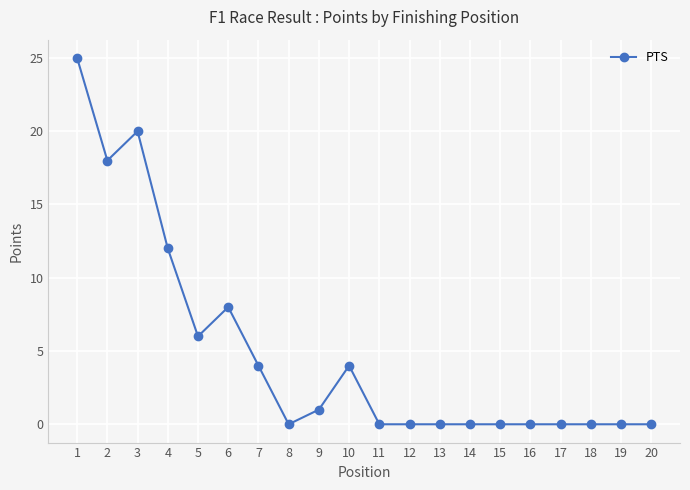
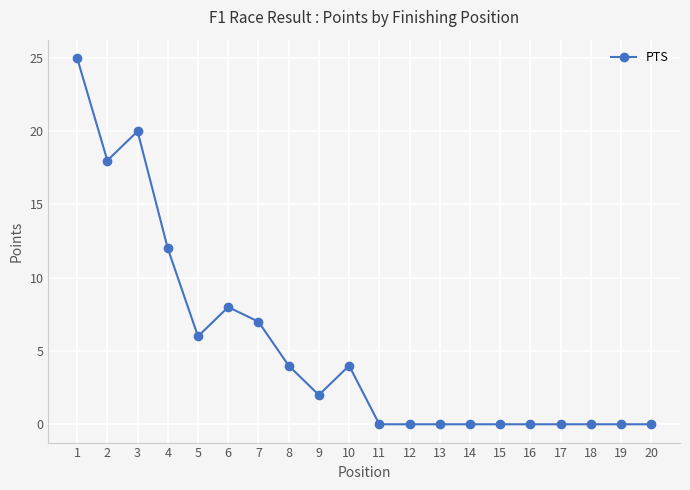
7: 4 -> 7
8: 0 -> 4
9: 1 -> 2
